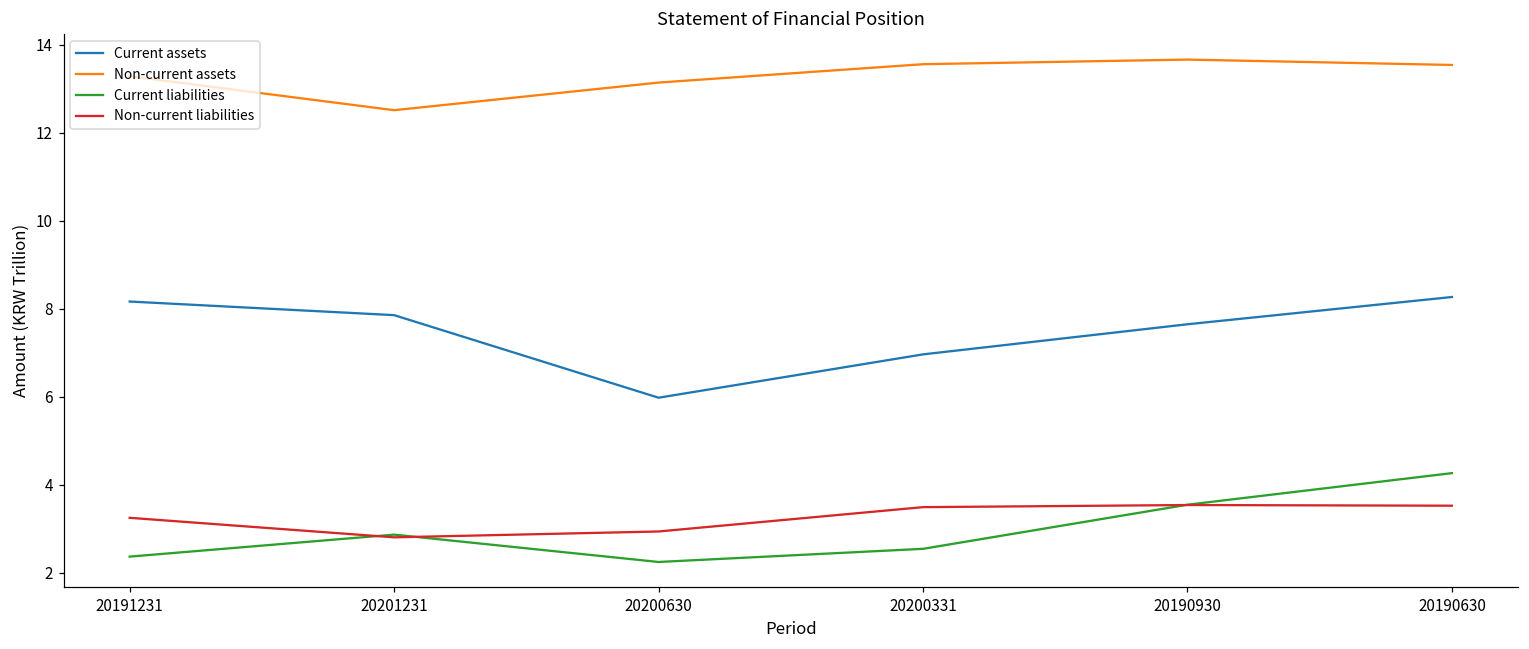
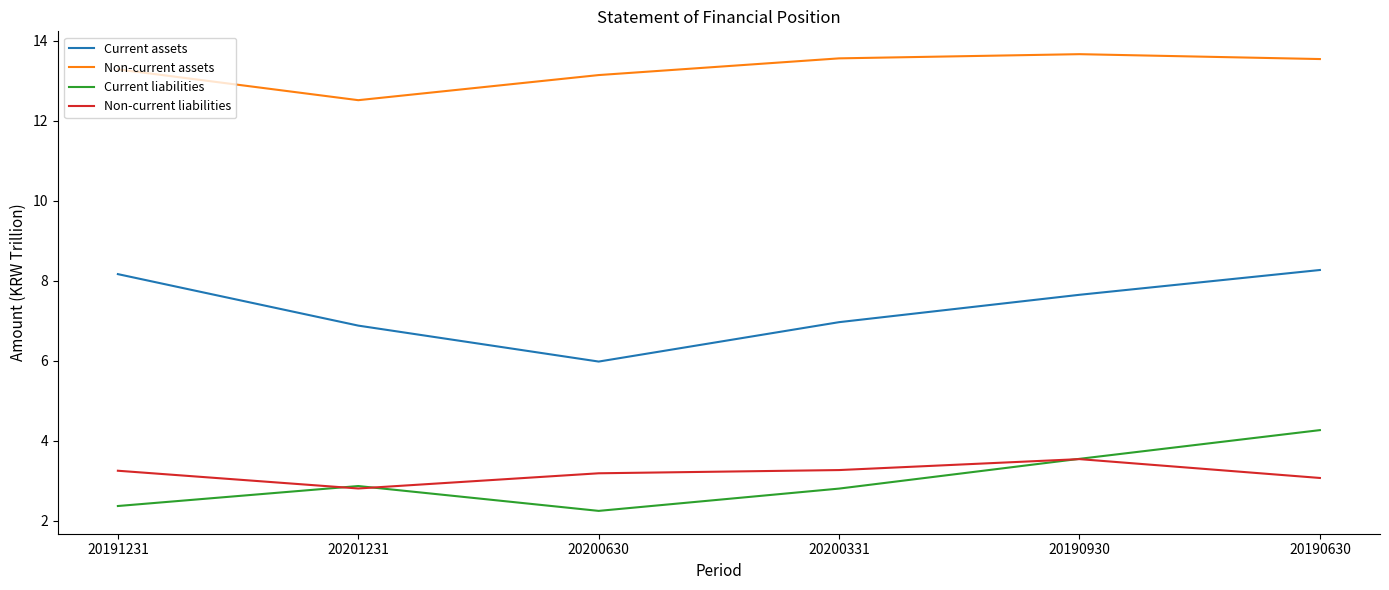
Current assets, 20201231: 7.9 -> 6.9
Non-current liabilities, 20200630: 2.9 -> 3.2
Current liabilities, 20200331: 2.5 -> 2.8
Non-current liabilities, 20200331: 3.5 -> 3.3
Non-current liabilities, 20190630: 3.5 -> 3.1
